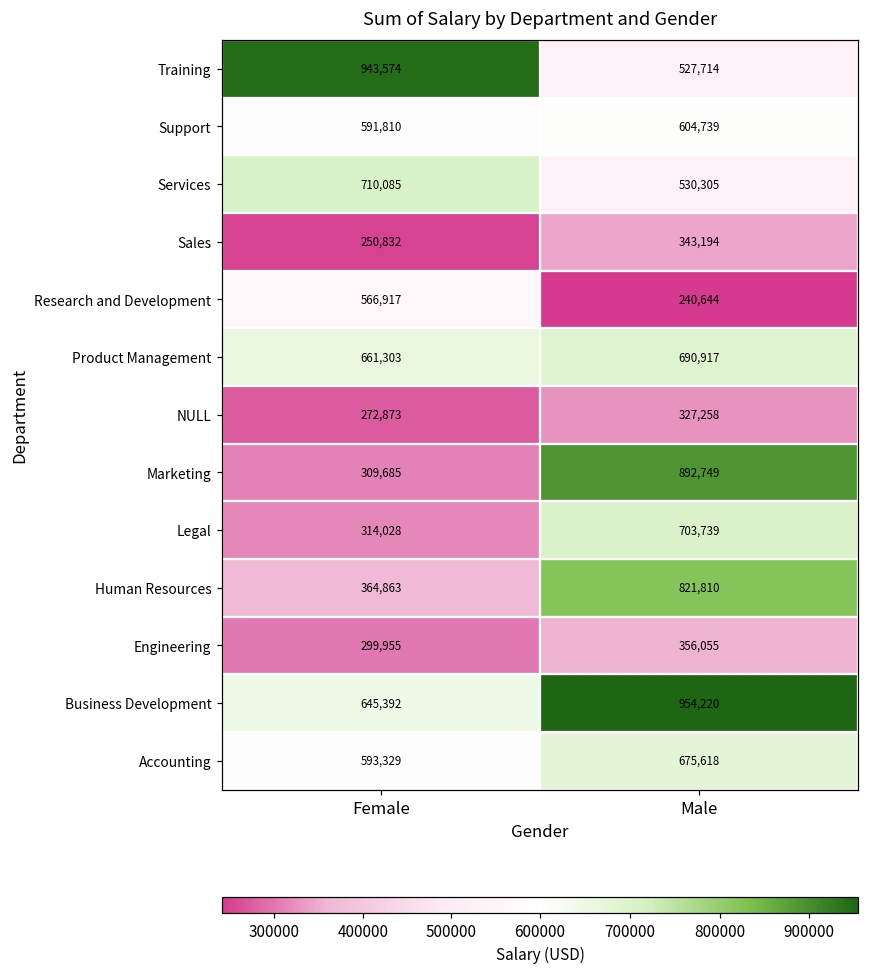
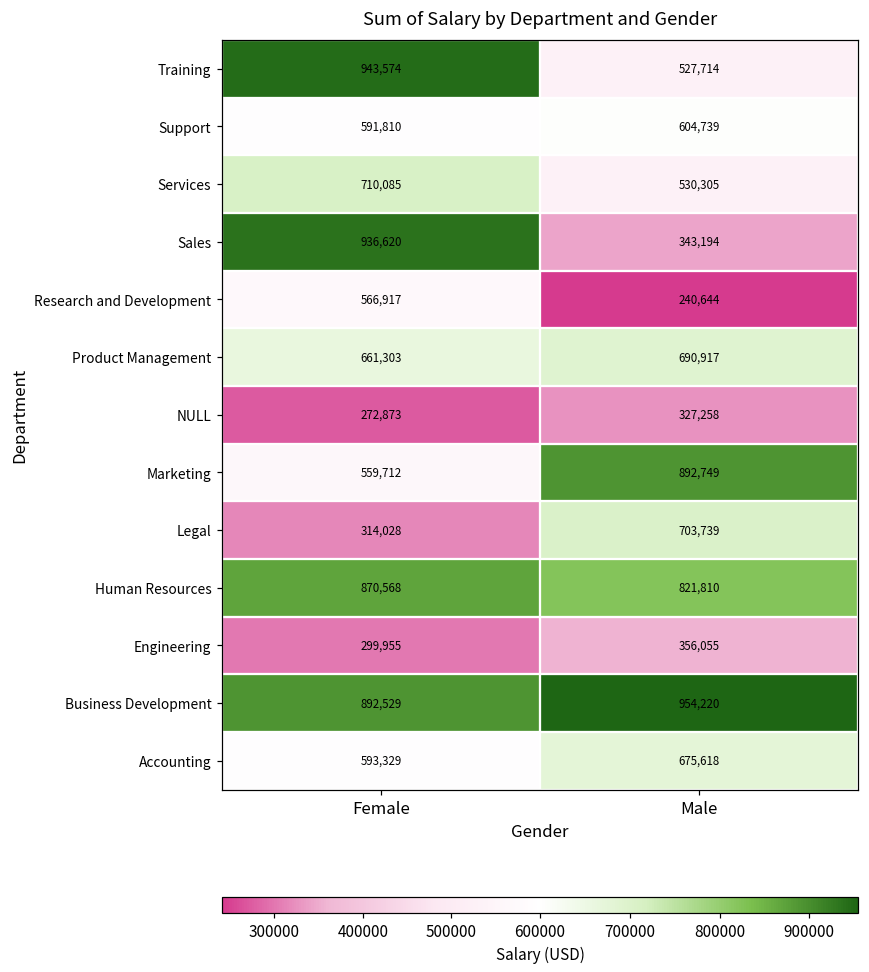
Sales, Female: 250,832 -> 936,620
Marketing, Female: 309,685 -> 559,712
Human Resources, Female: 364,863 -> 870,568
Business Development, Female: 645,392 -> 892,529
